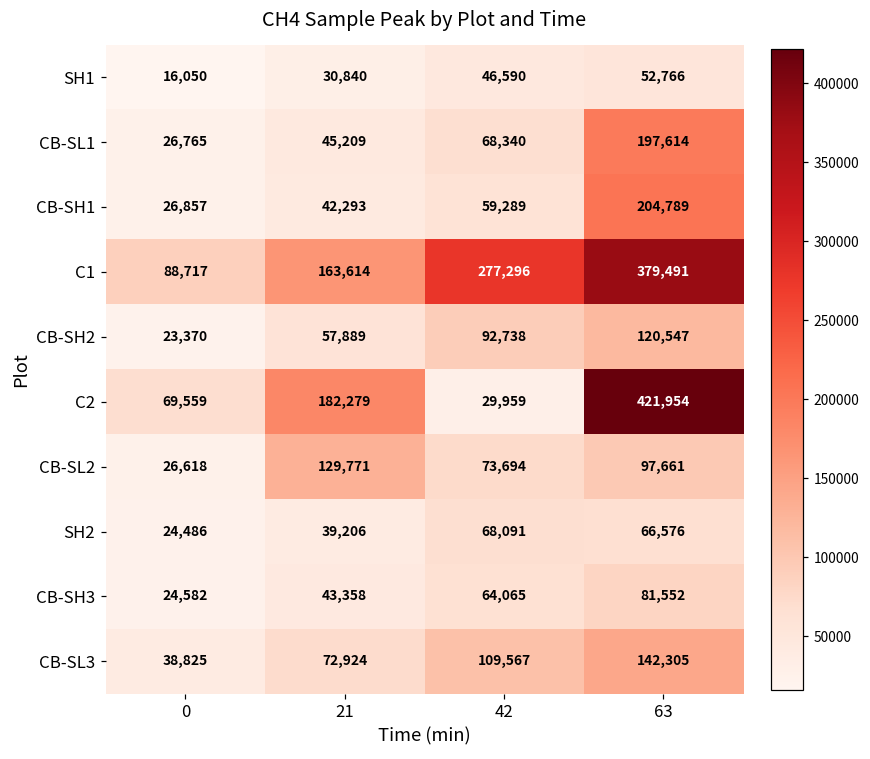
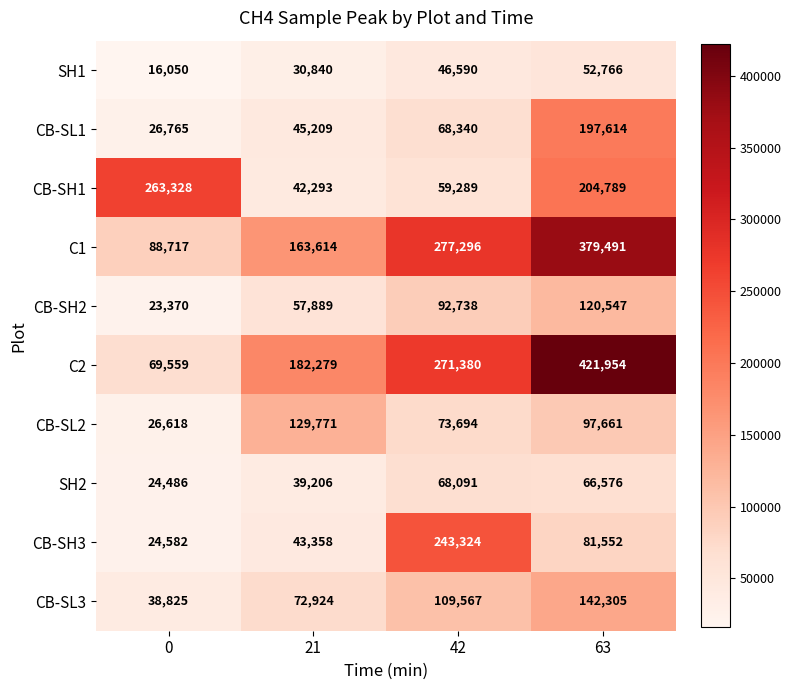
CB-SH1, 0: 26,857 -> 263,328
C2, 42: 29,959 -> 271,380
CB-SH3, 42: 64,065 -> 243,324
